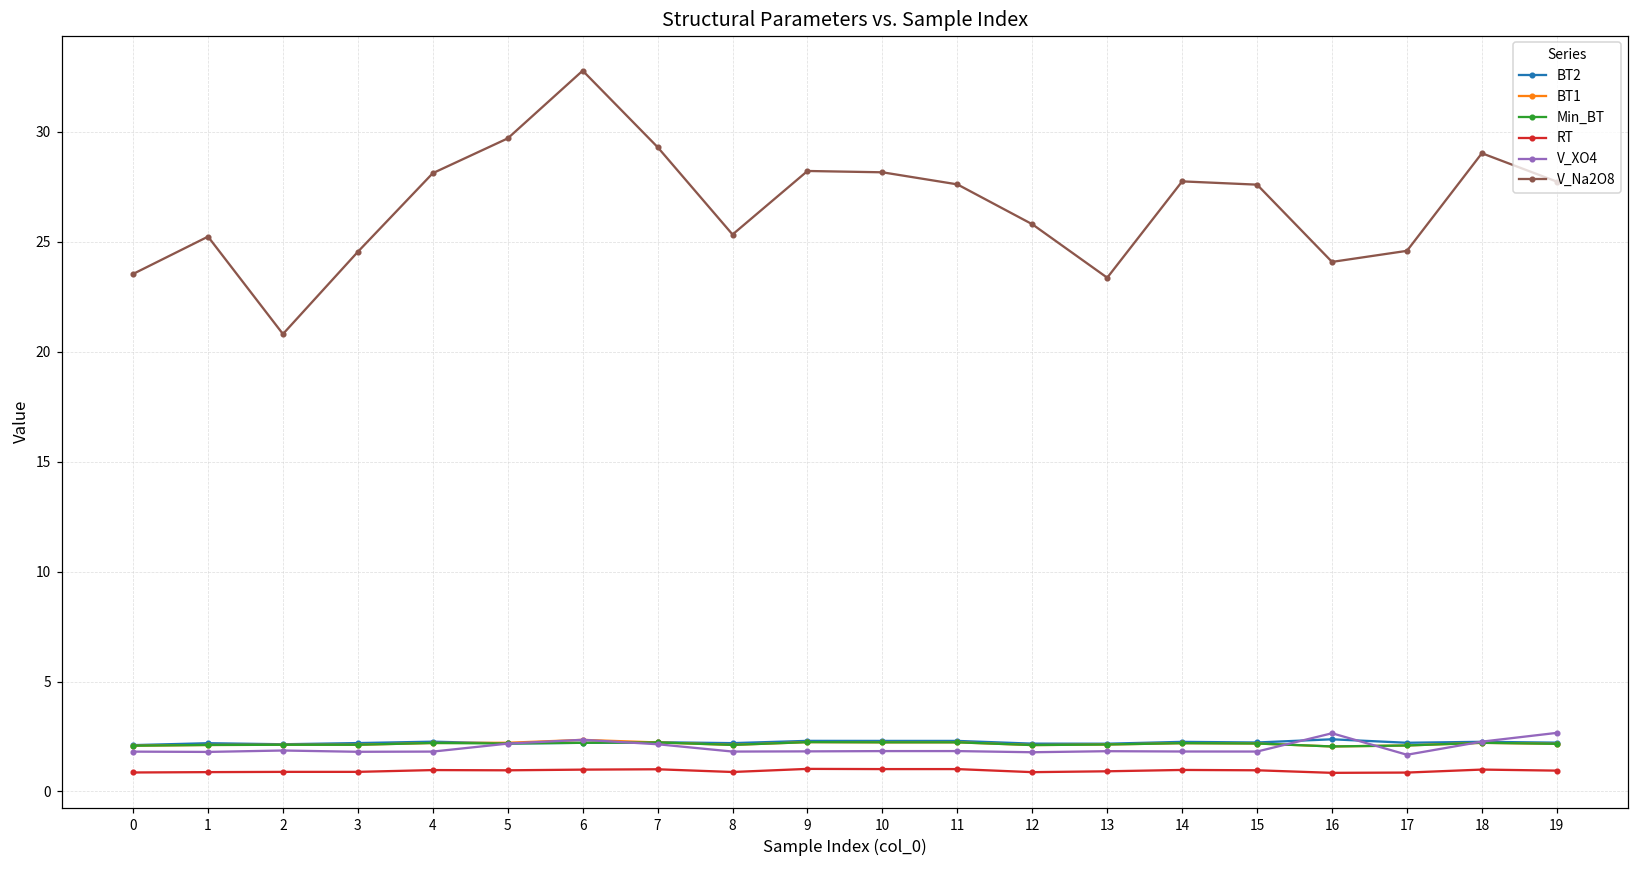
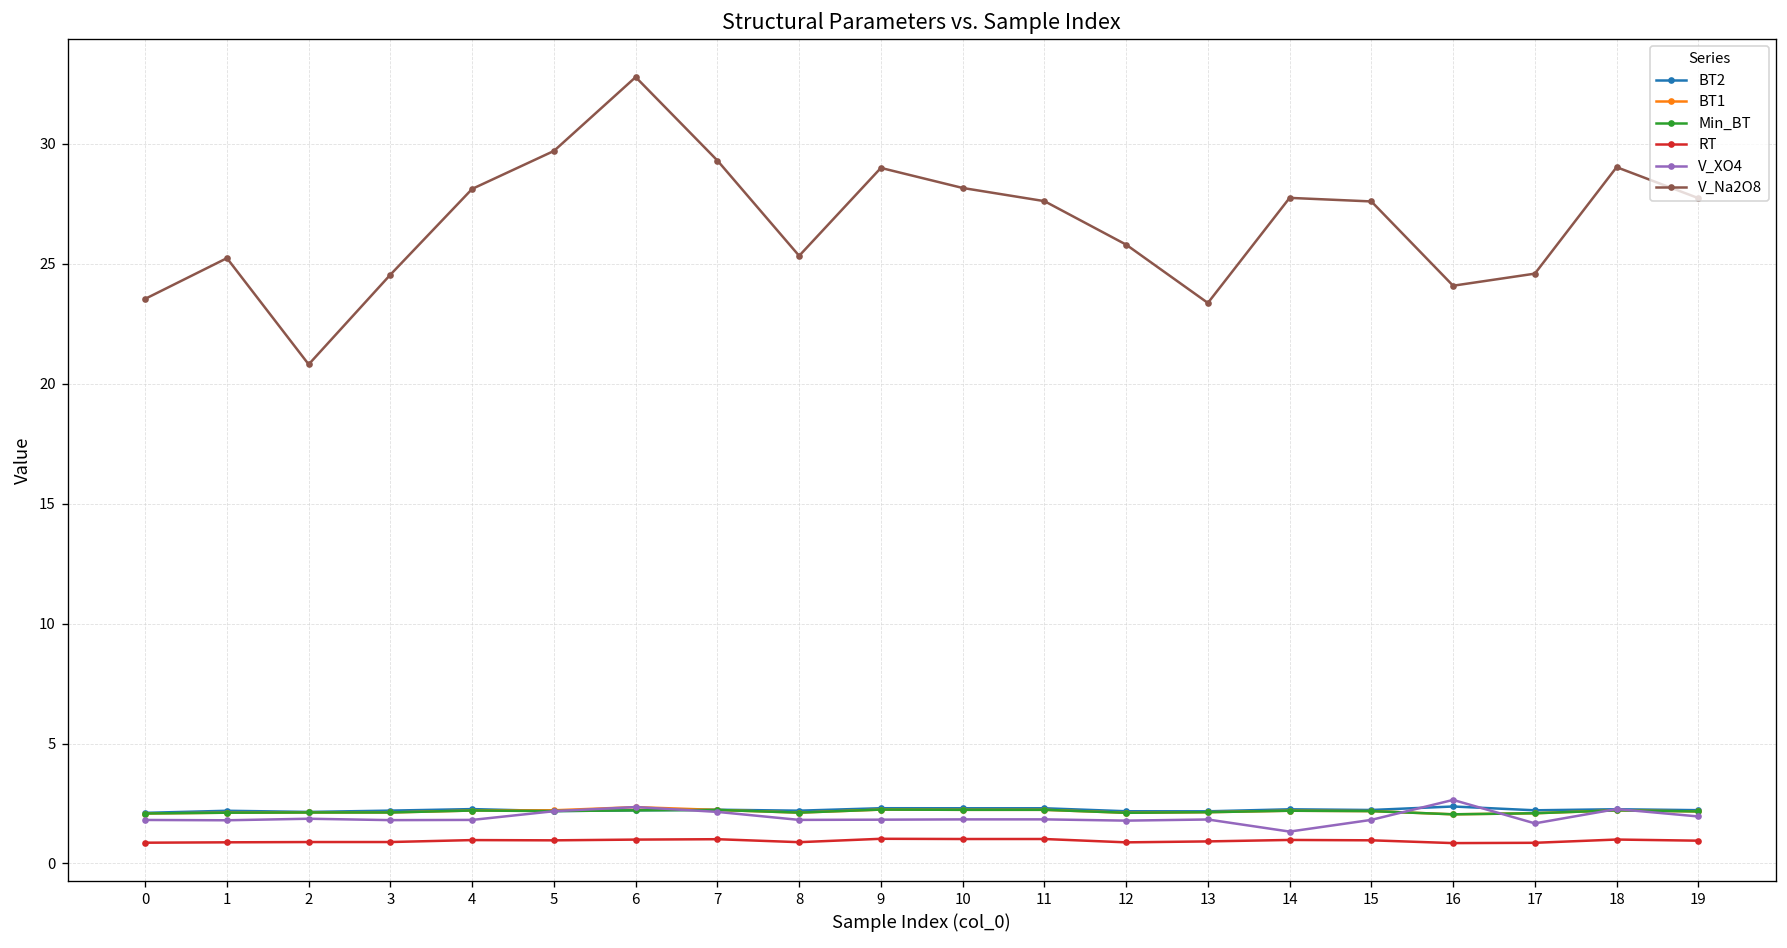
V_Na2O8, 9: 28.2 -> 29.0
V_XO4, 14: 1.8 -> 1.3
V_XO4, 19: 2.7 -> 2.0
